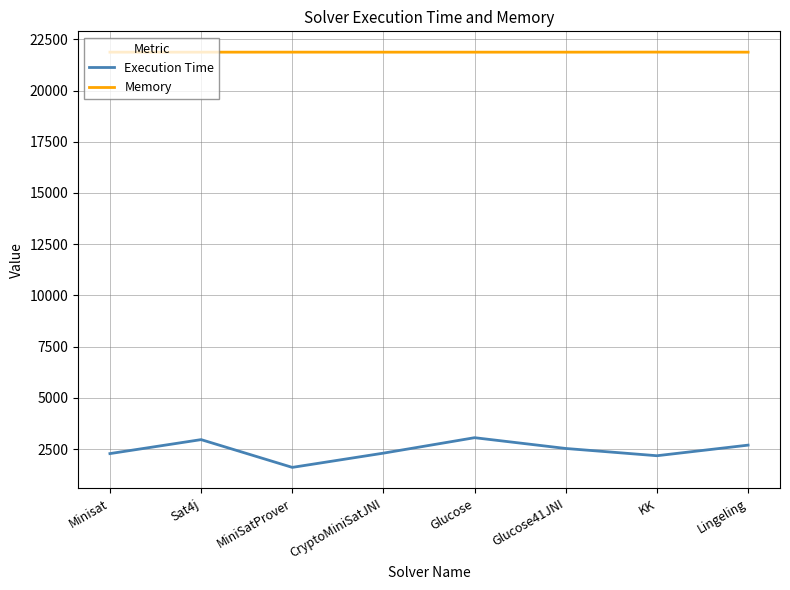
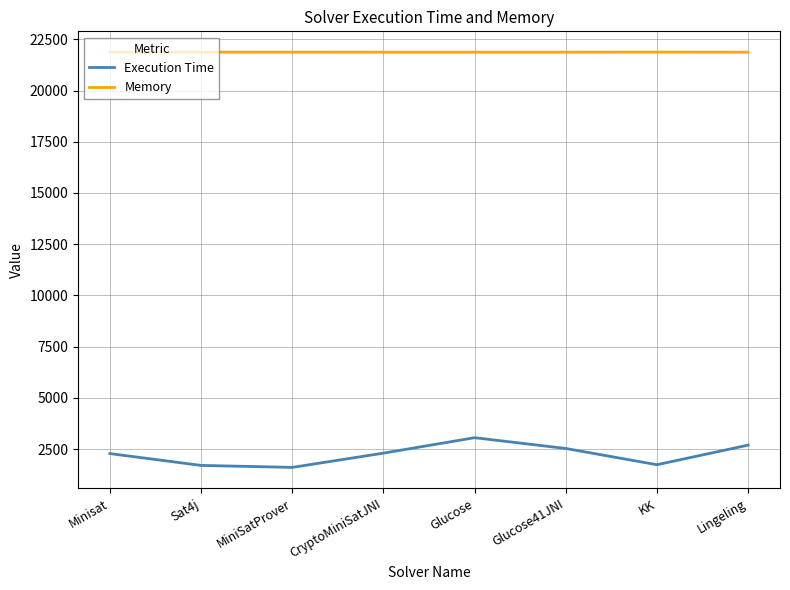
Execution Time, Sat4j: 3000 -> 1700
Execution Time, KK: 2200 -> 1700
